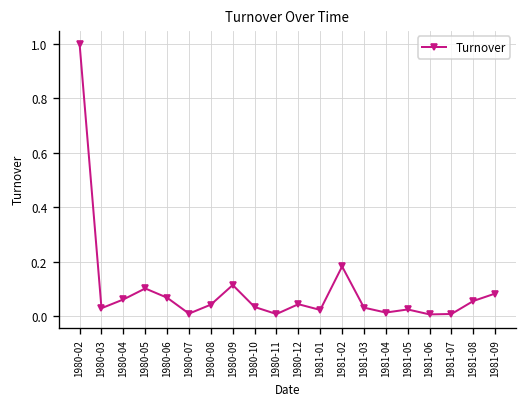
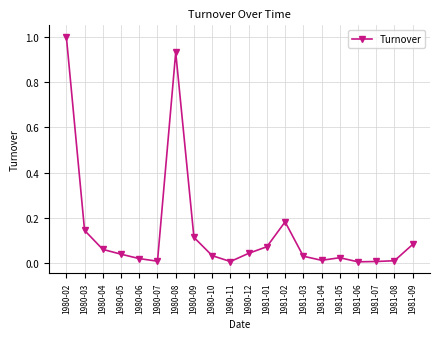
1980-03: 0.03 -> 0.14
1980-05: 0.10 -> 0.04
1980-06: 0.07 -> 0.02
1980-08: 0.04 -> 0.93
1981-01: 0.02 -> 0.07
1981-08: 0.06 -> 0.01
